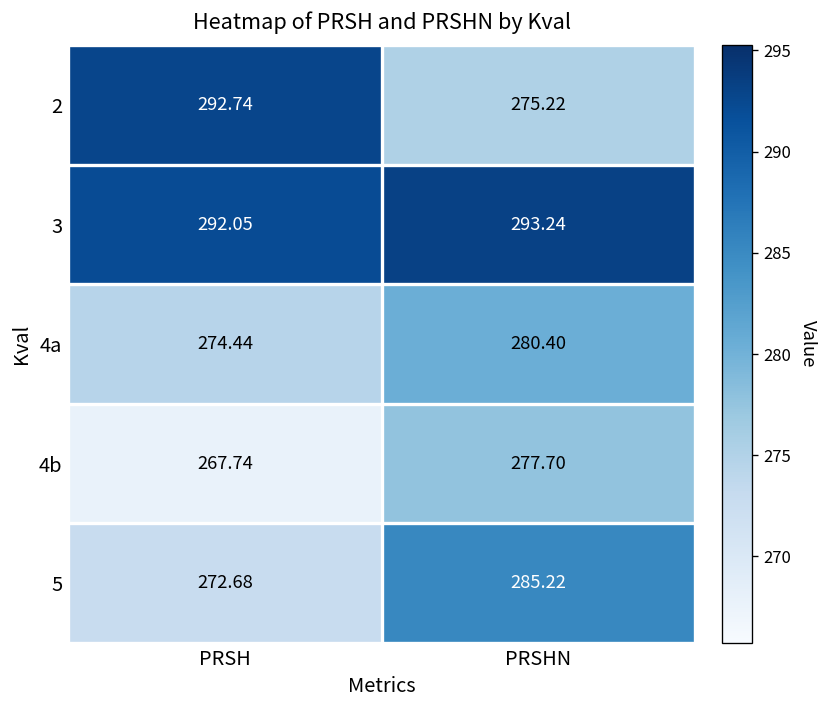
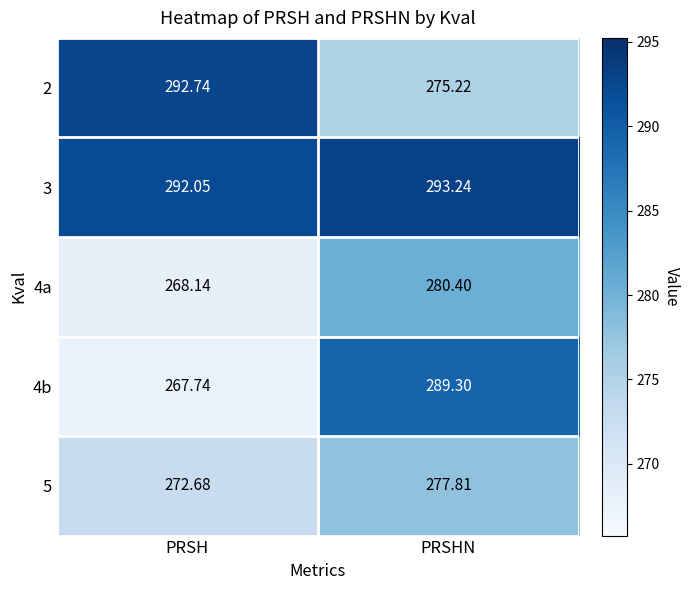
4a, PRSH: 274.44 -> 268.14
4b, PRSHN: 277.70 -> 289.30
5, PRSHN: 285.22 -> 277.81
